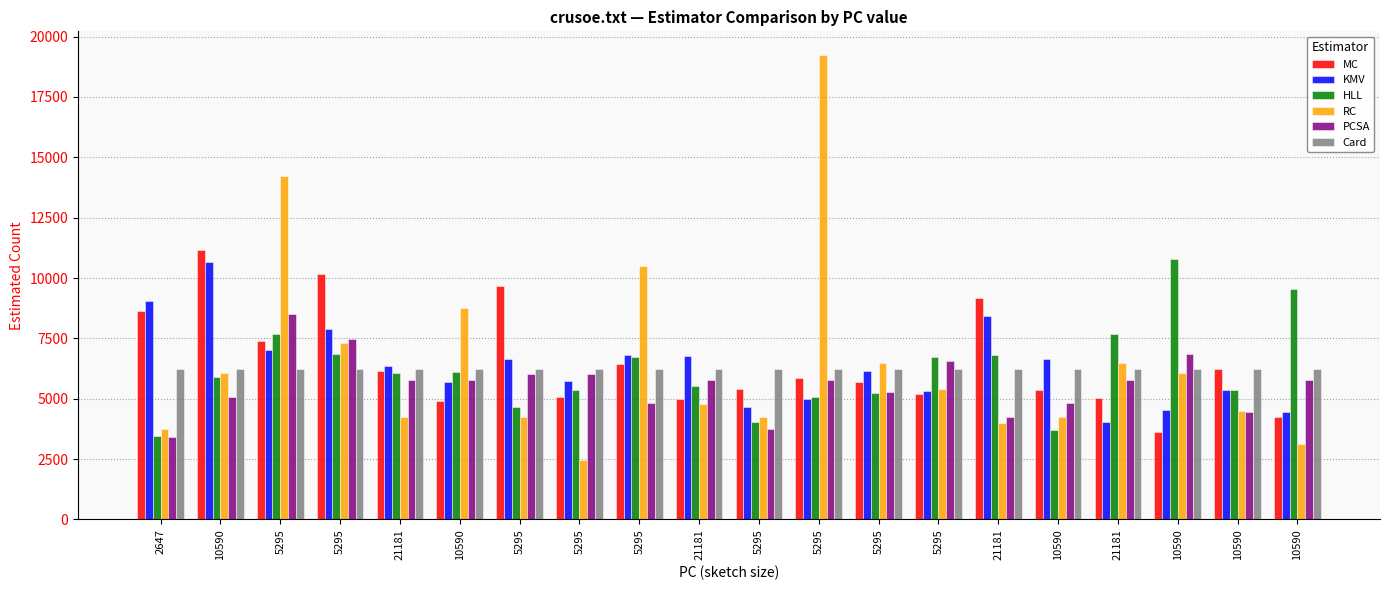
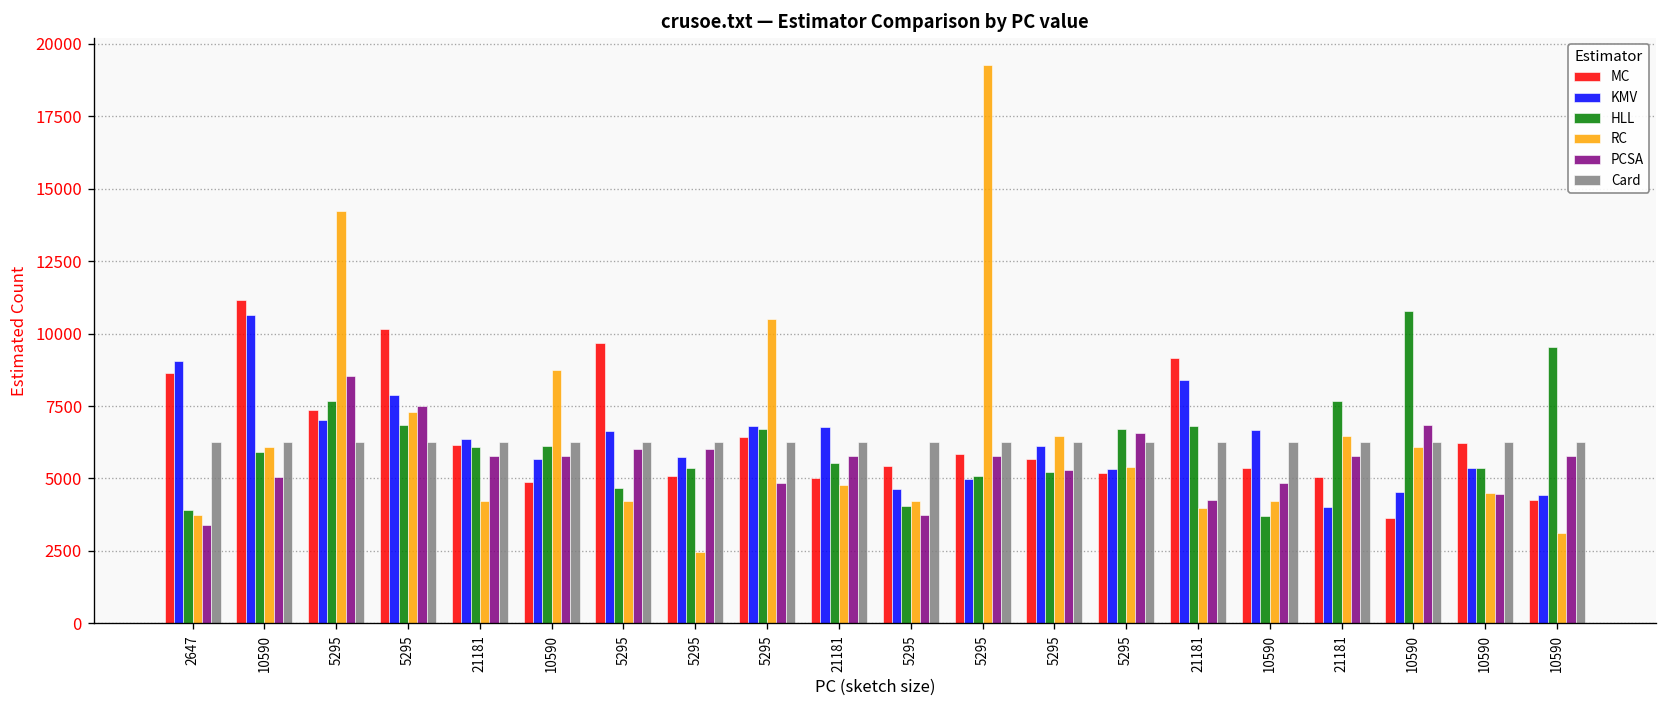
HLL, 2647: 3500 -> 3900
